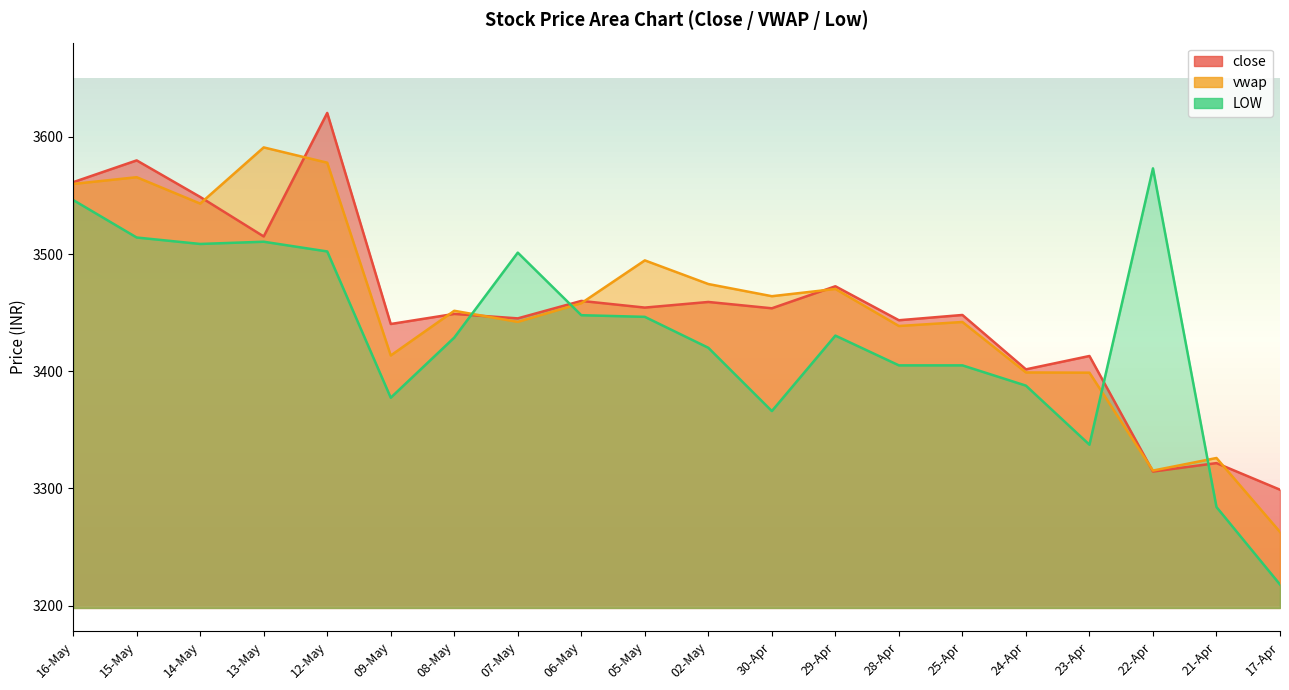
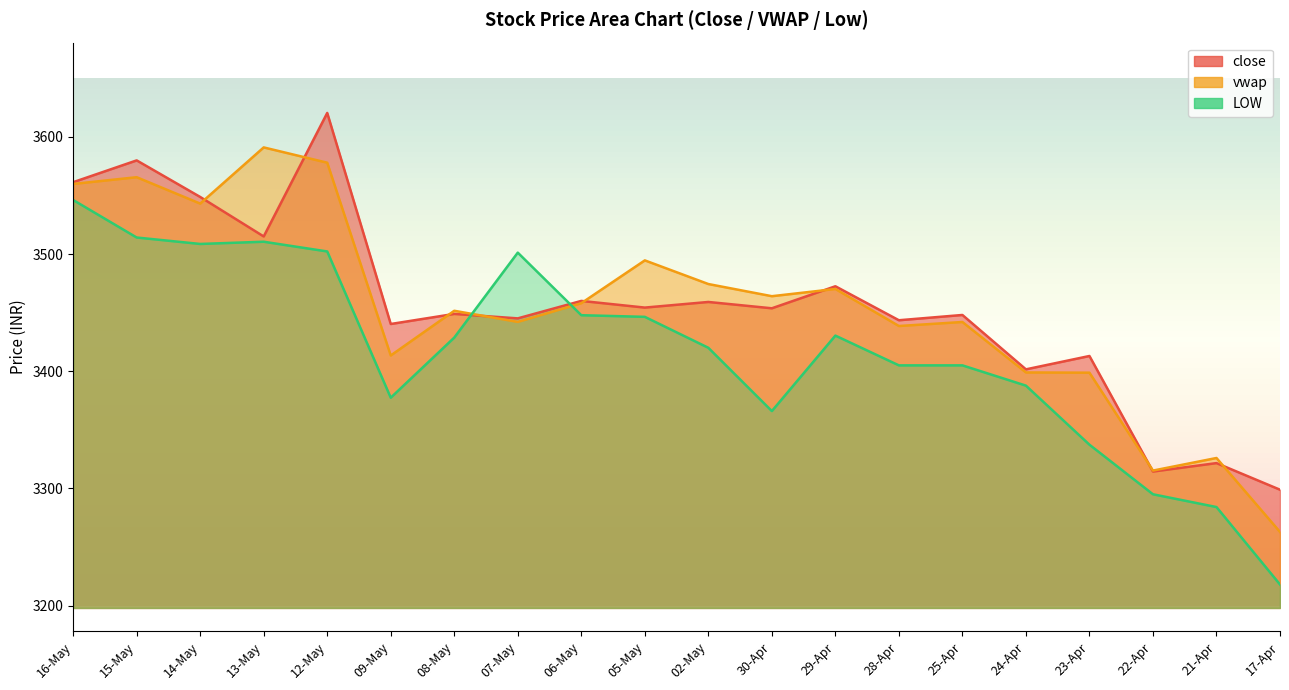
LOW, 22-Apr: 3573 -> 3295
